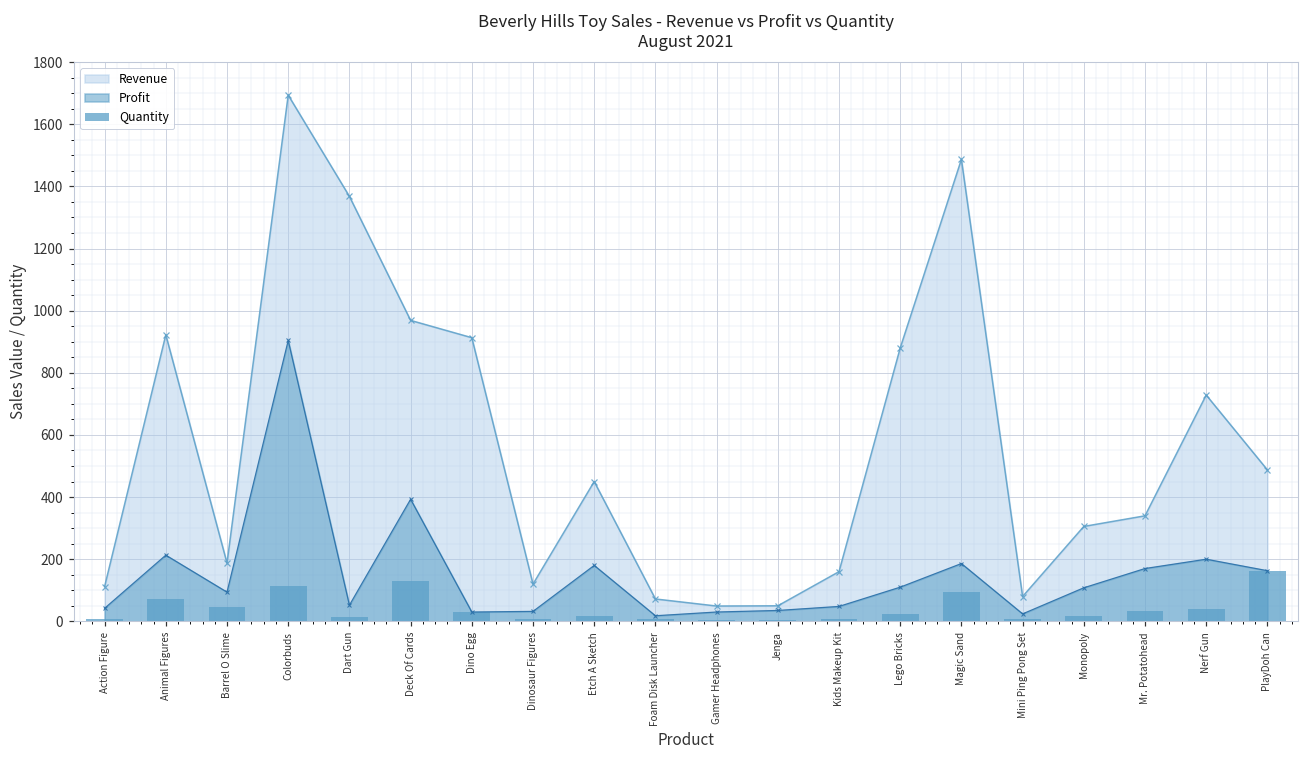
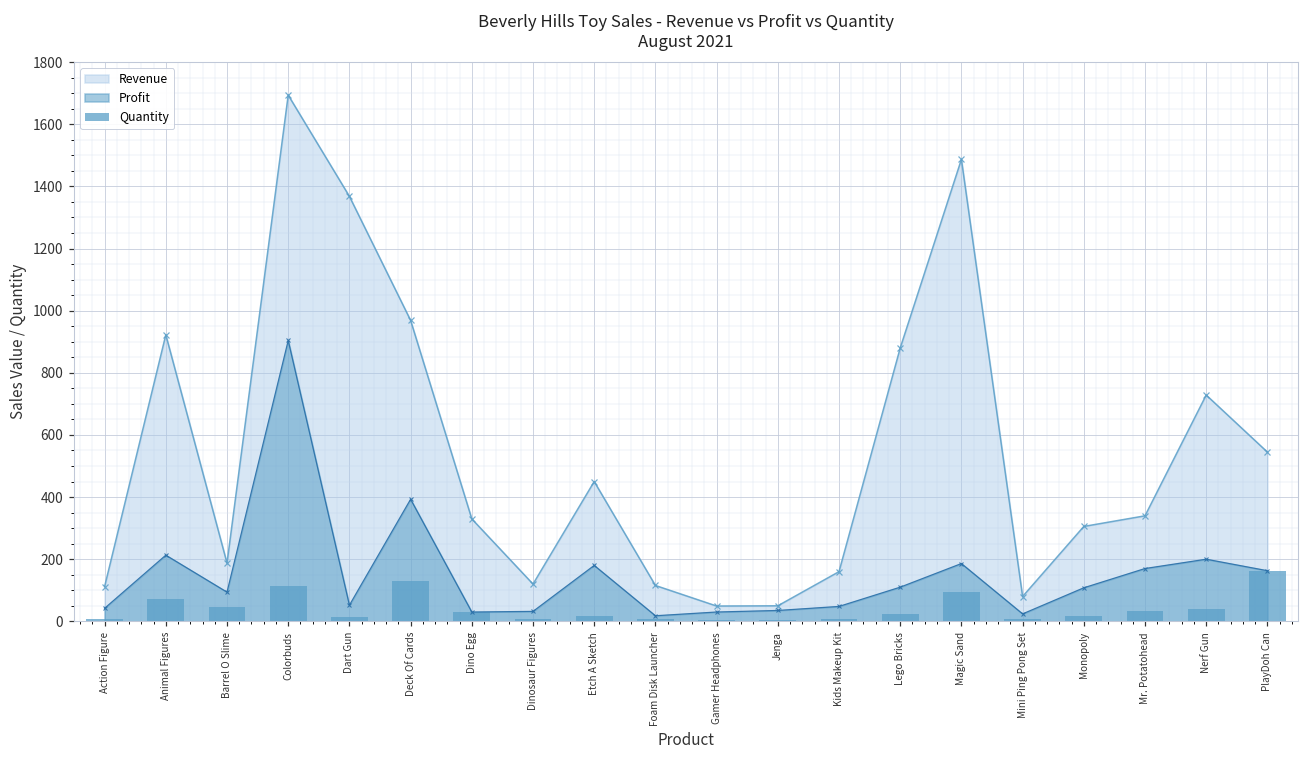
Revenue, Dino Egg: 910 -> 330
Revenue, Foam Disk Launcher: 70 -> 120
Revenue, PlayDoh Can: 490 -> 540
